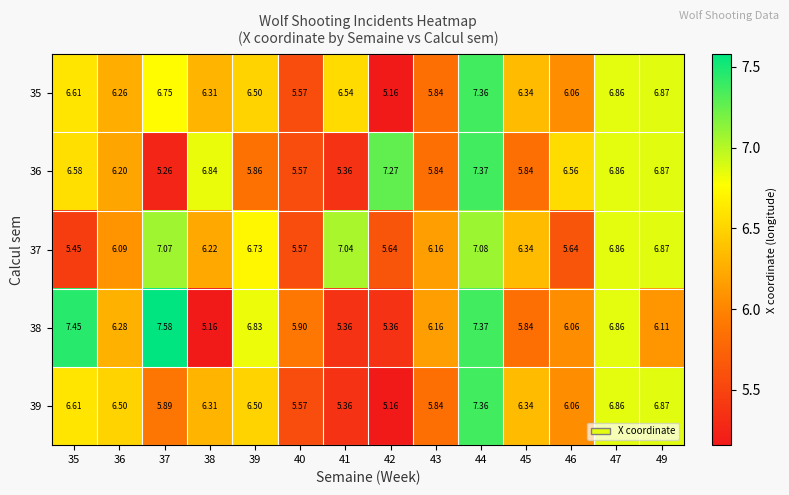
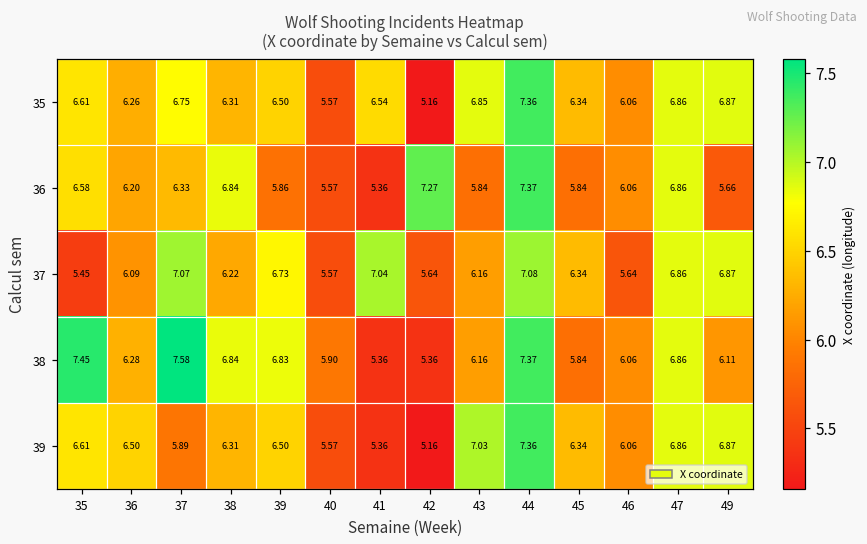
35, 43: 5.84 -> 6.85
36, 37: 5.26 -> 6.33
36, 46: 6.56 -> 6.06
36, 49: 6.87 -> 5.66
38, 38: 5.16 -> 6.84
39, 43: 5.84 -> 7.03
